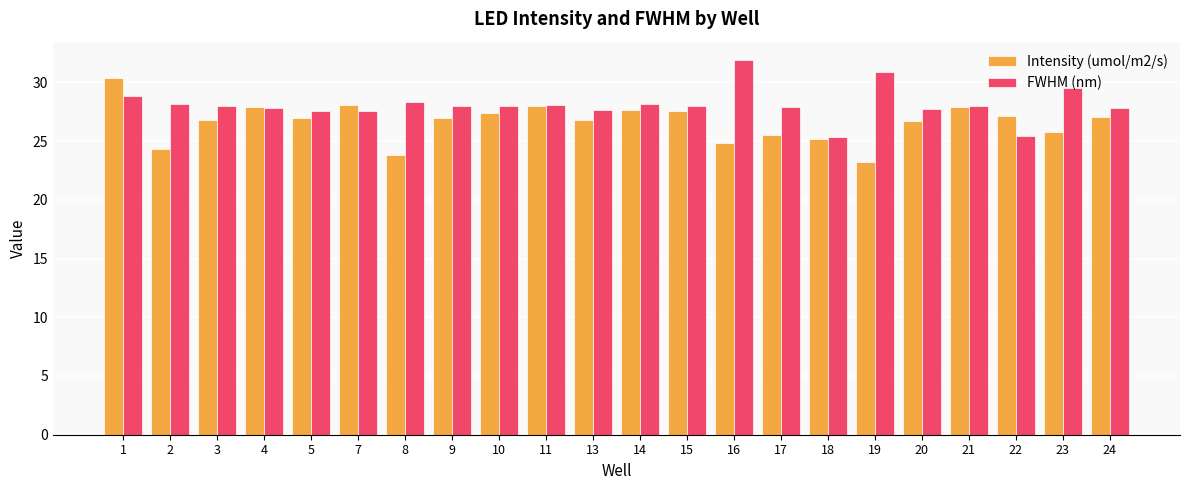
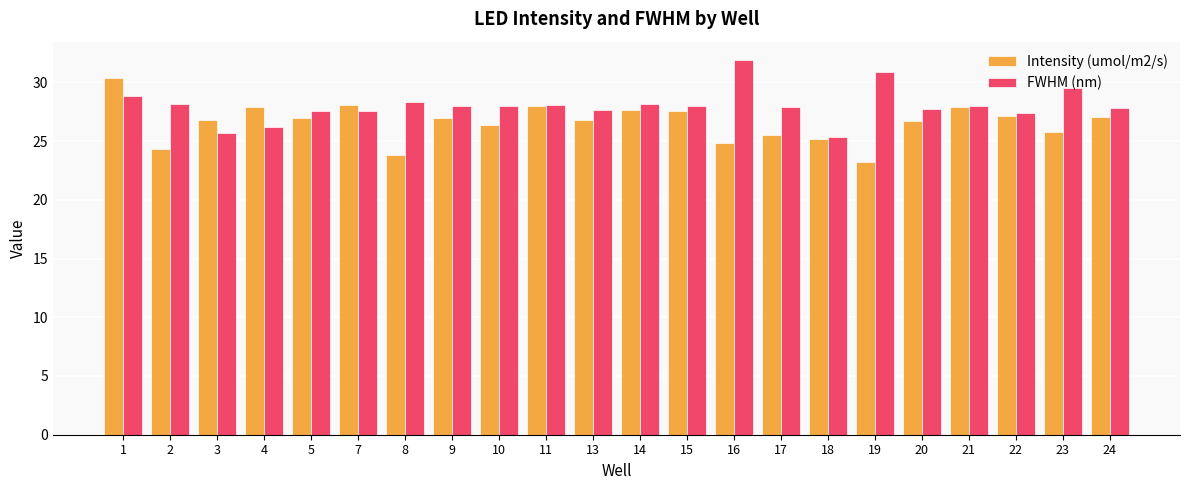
FWHM (nm), 3: 28.0 -> 25.7
FWHM (nm), 4: 27.9 -> 26.2
Intensity (umol/m2/s), 10: 27.4 -> 26.4
FWHM (nm), 22: 25.5 -> 27.4
